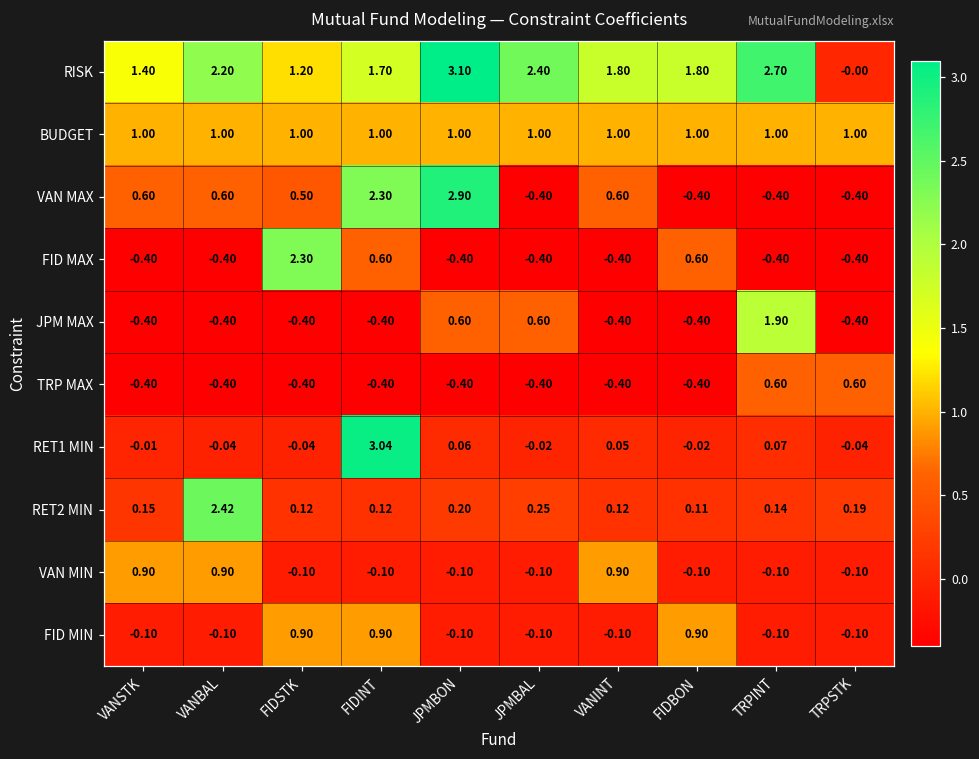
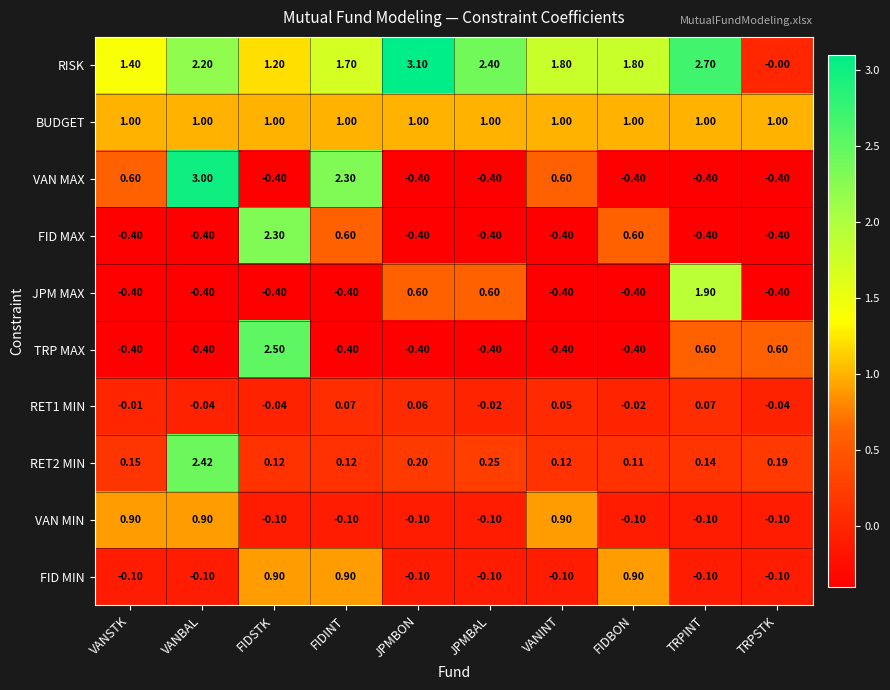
VAN MAX, VANBAL: 0.60 -> 3.00
VAN MAX, FIDSTK: 0.50 -> -0.40
VAN MAX, JPMBON: 2.90 -> -0.40
TRP MAX, FIDSTK: -0.40 -> 2.50
RET1 MIN, FIDINT: 3.04 -> 0.07
